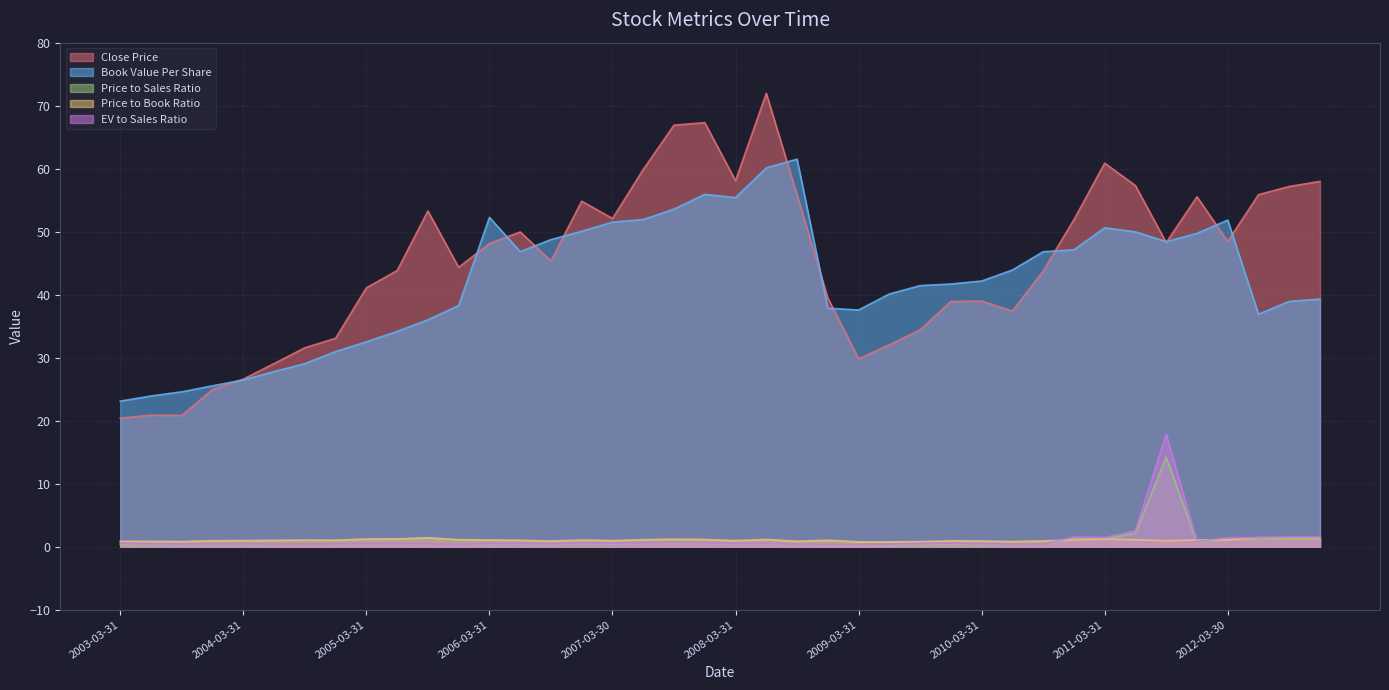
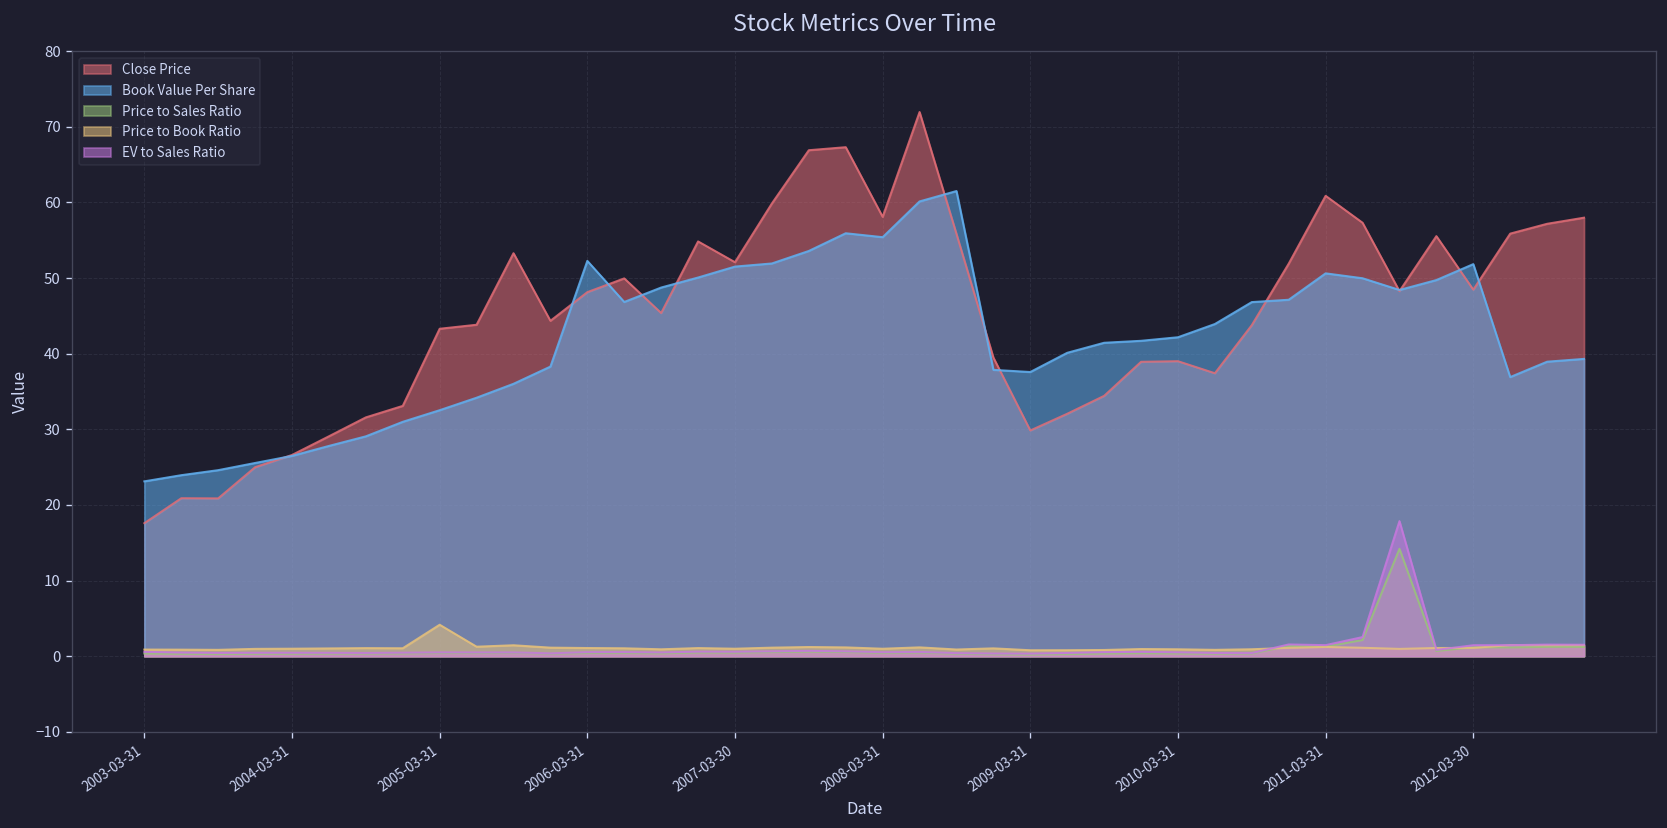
Close Price, 2003-03-31: 20 -> 18
Close Price, 2005-03-31: 41 -> 43
Price to Book Ratio, 2005-03-31: 1 -> 4
